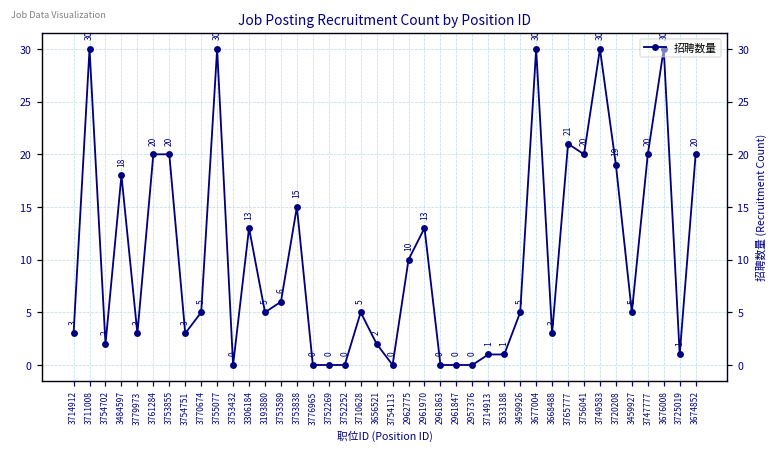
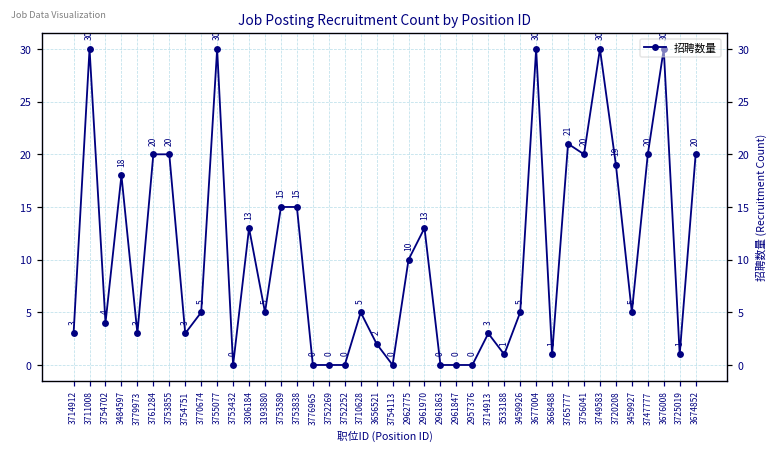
3754702: 2 -> 4
3753589: 6 -> 15
3714913: 1 -> 3
3668488: 3 -> 1
